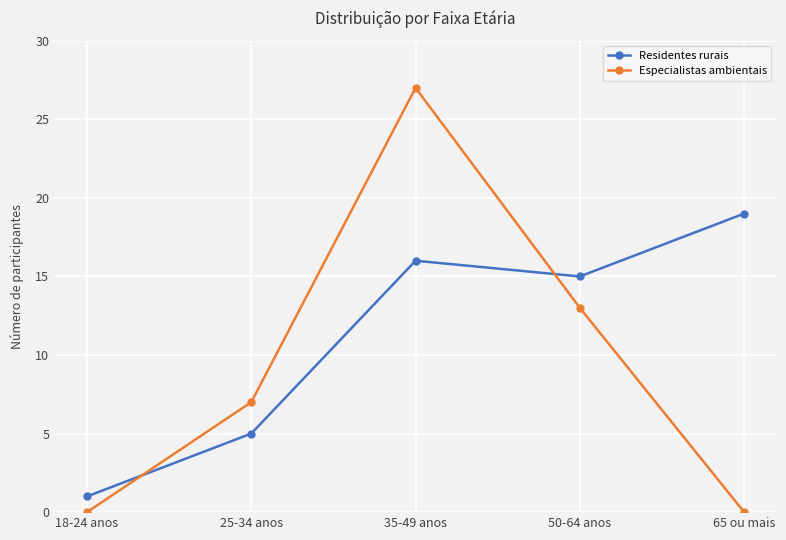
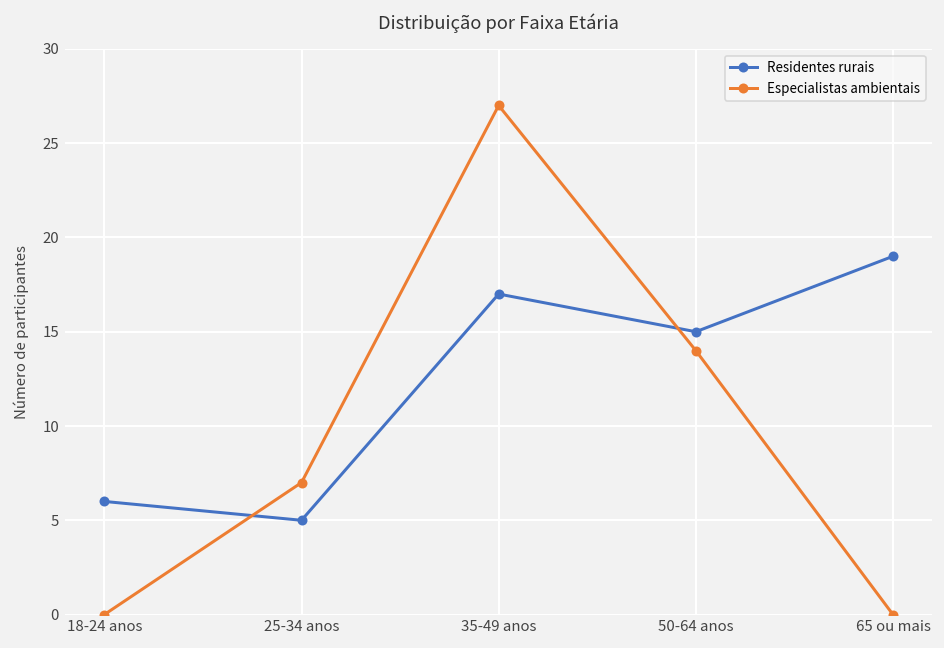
Residentes rurais, 18-24 anos: 1 -> 6
Residentes rurais, 35-49 anos: 16 -> 17
Especialistas ambientais, 50-64 anos: 13 -> 14
